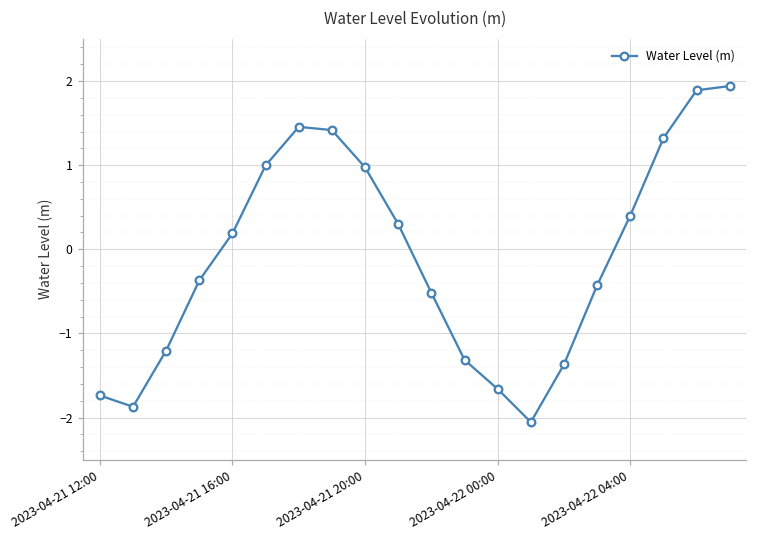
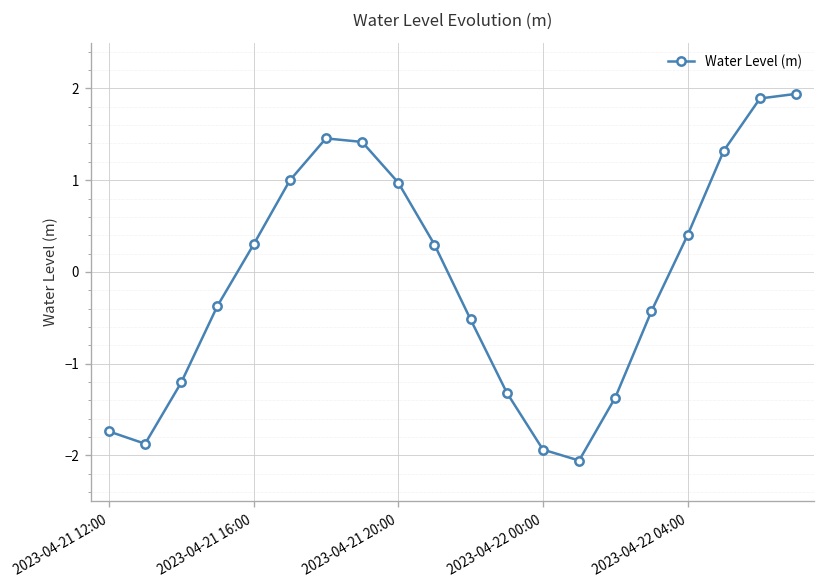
2023-04-21 16:00: 0.2 -> 0.3
2023-04-22 00:00: -1.7 -> -1.9
